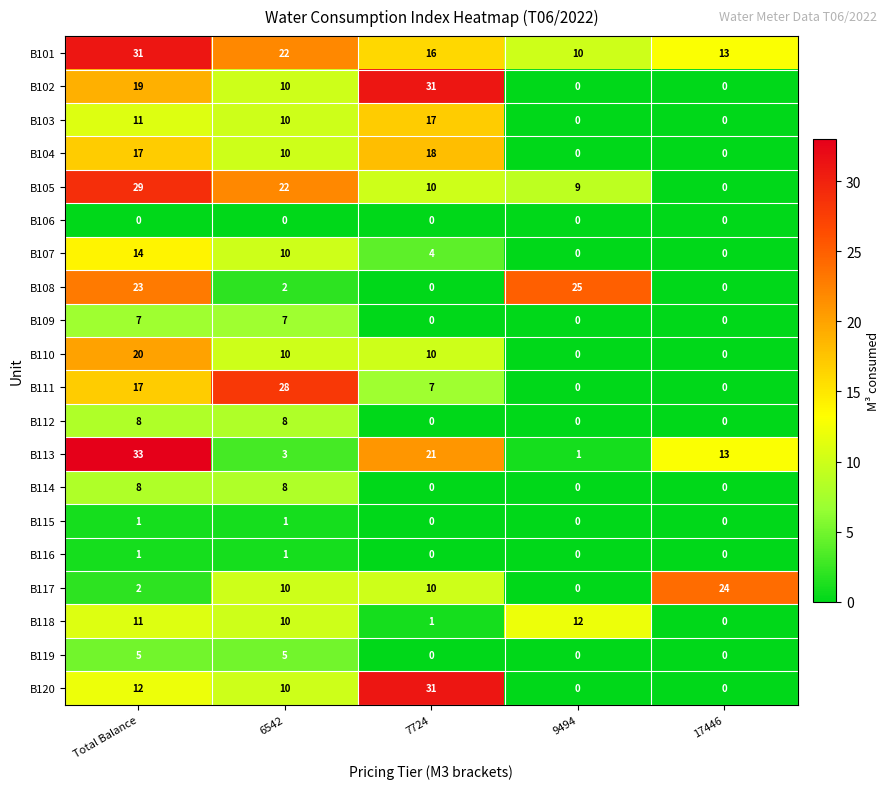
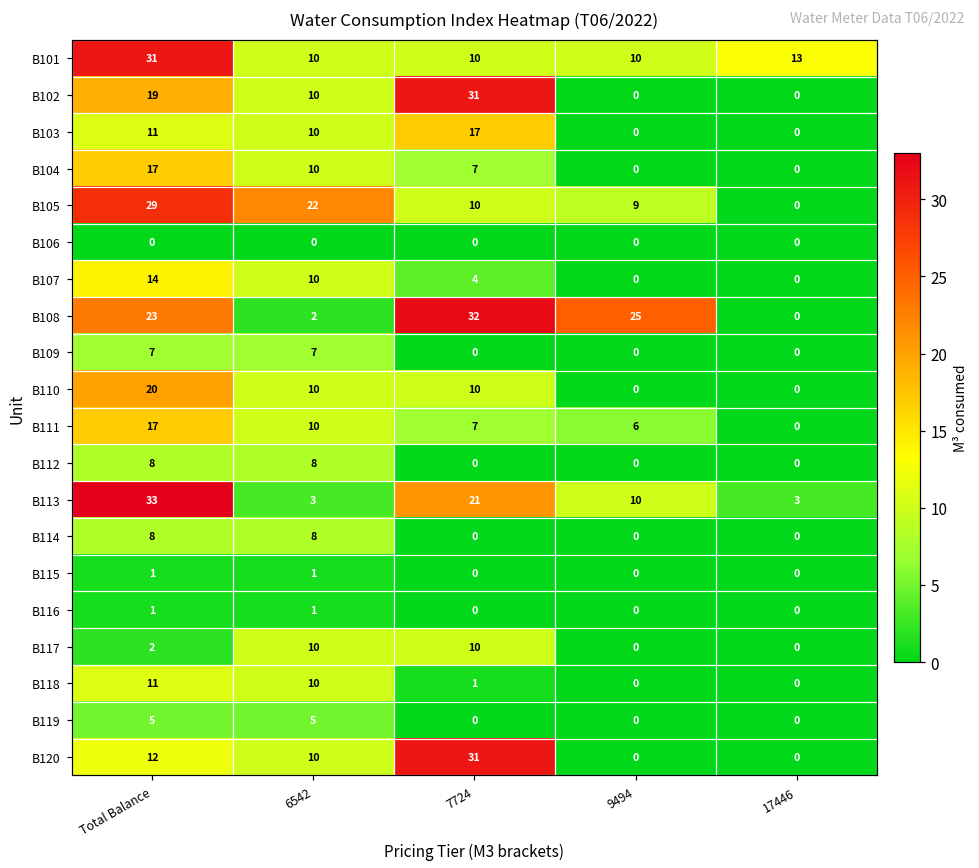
B101, 6542: 22 -> 10
B101, 7724: 16 -> 10
B104, 7724: 18 -> 7
B108, 7724: 0 -> 32
B111, 6542: 28 -> 10
B111, 9494: 0 -> 6
B113, 9494: 1 -> 10
B113, 17446: 13 -> 3
B117, 17446: 24 -> 0
B118, 9494: 12 -> 0
